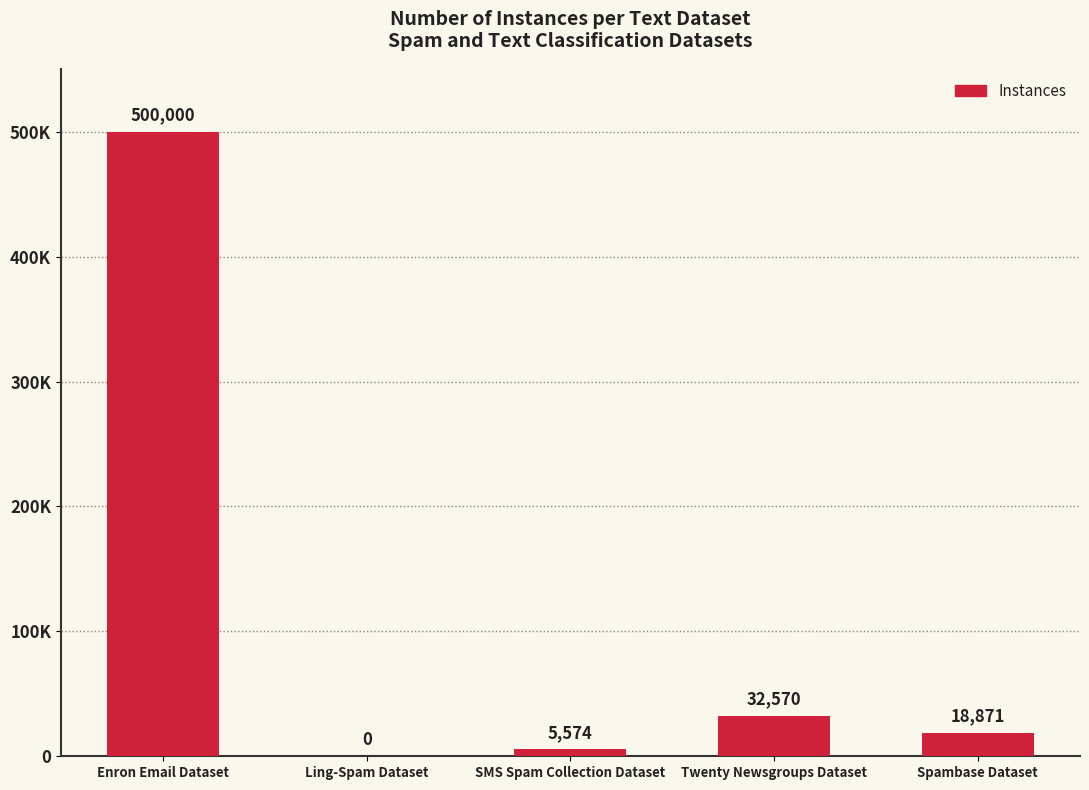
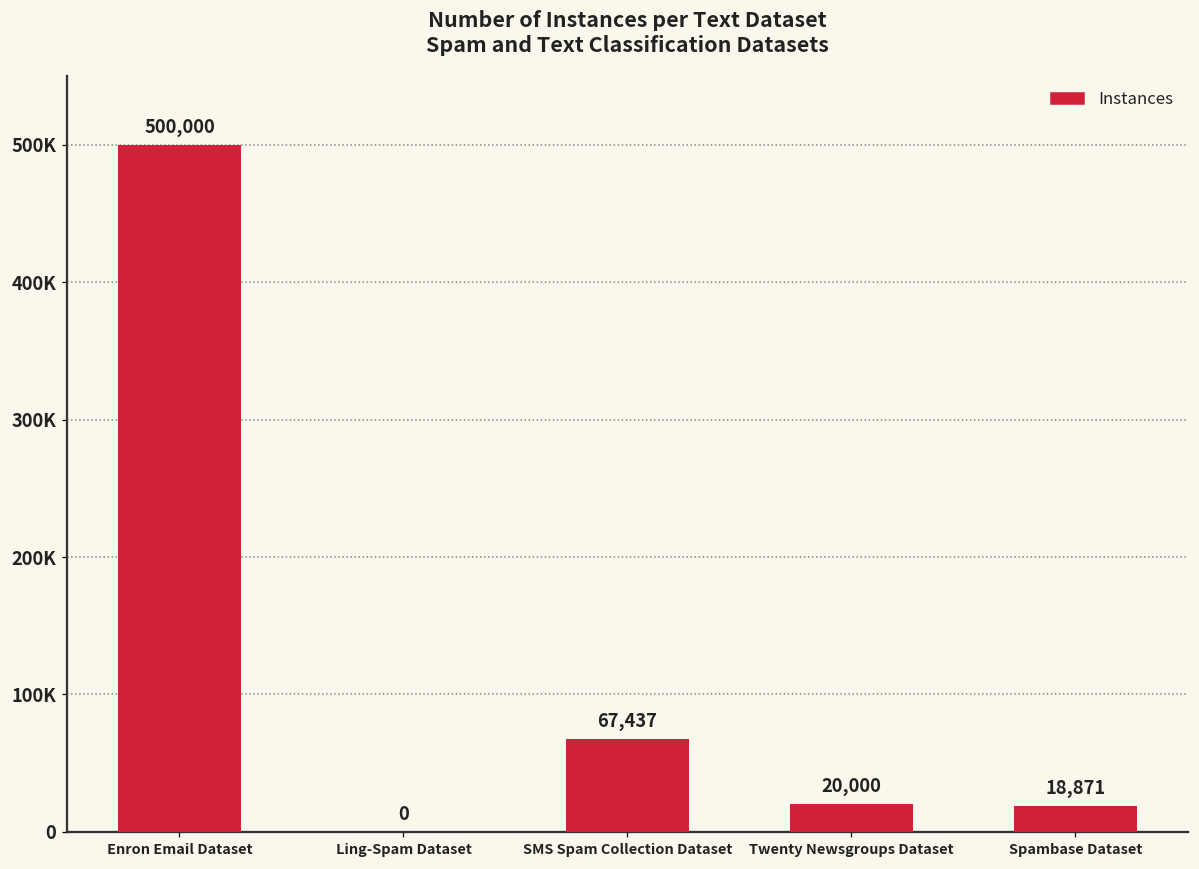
SMS Spam Collection Dataset: 5,574 -> 67,437
Twenty Newsgroups Dataset: 32,570 -> 20,000
